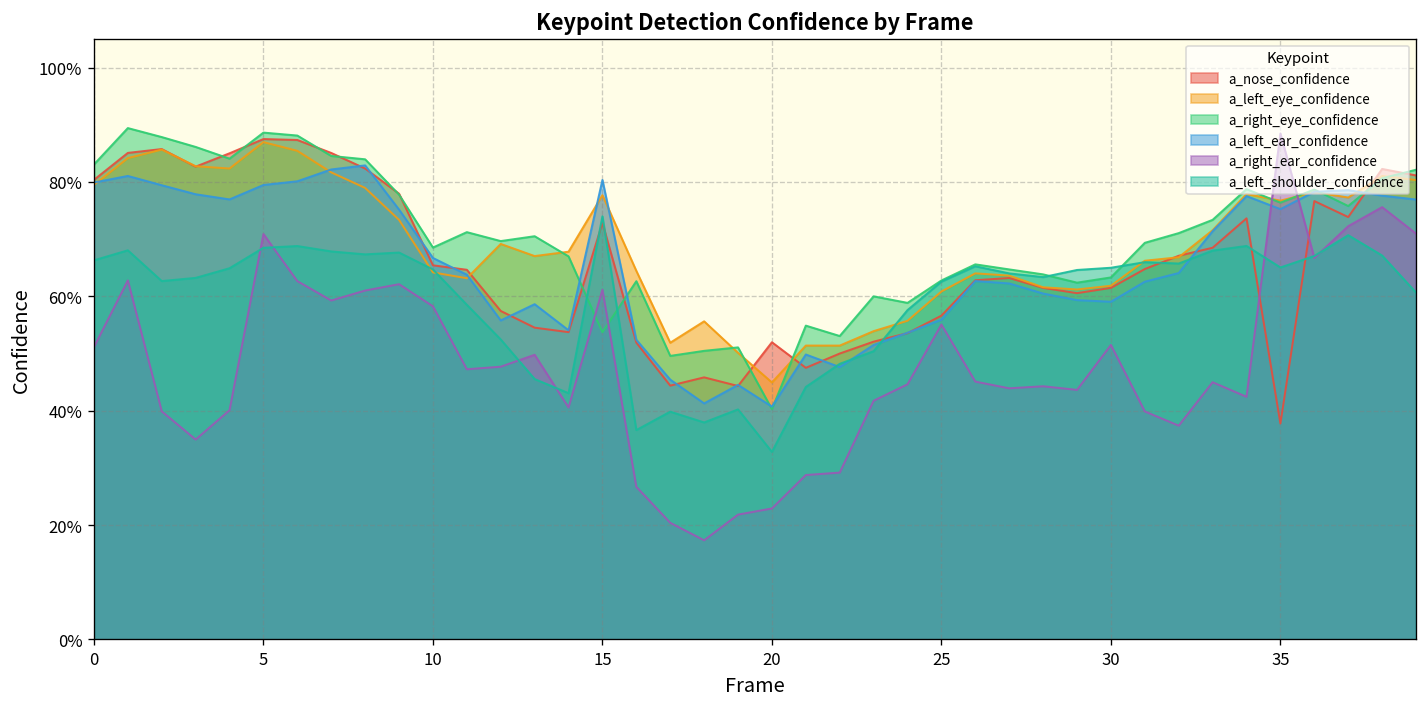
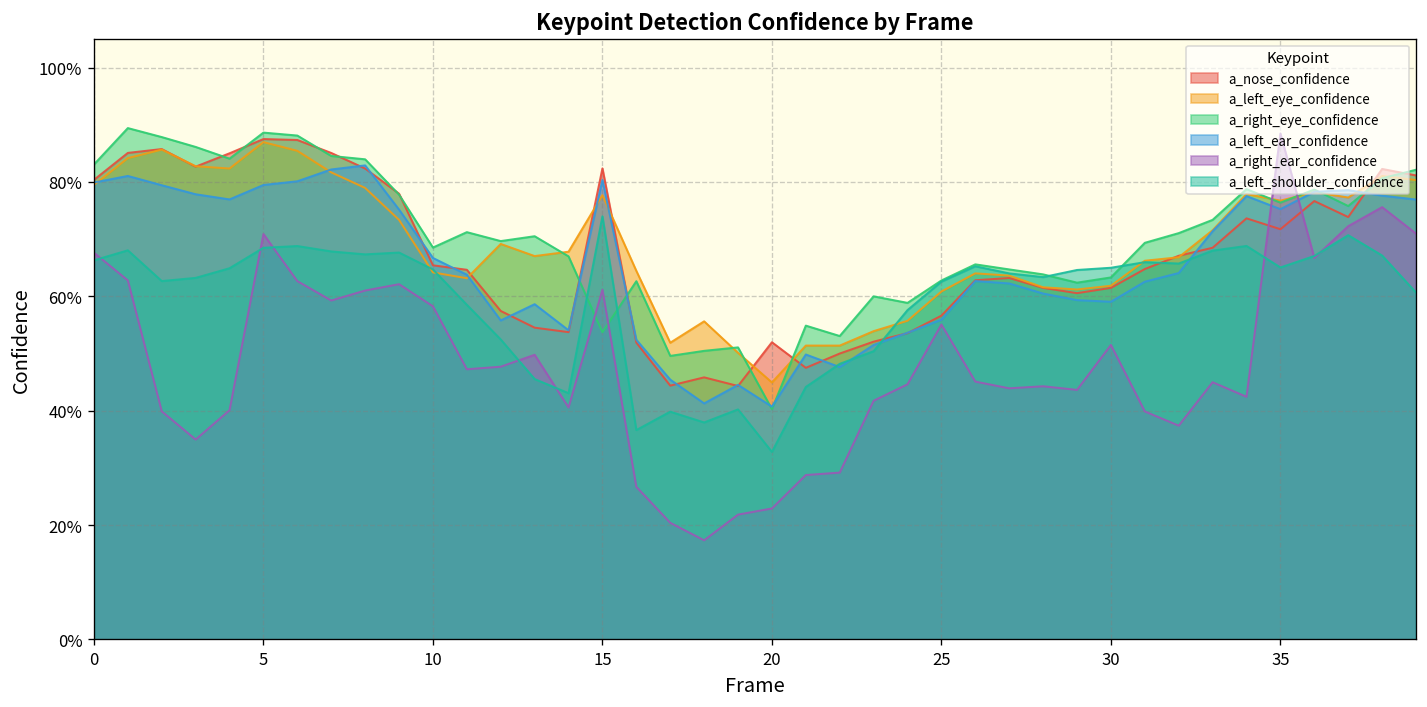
a_right_ear_confidence, 0: 51% -> 68%
a_nose_confidence, 15: 73% -> 82%
a_nose_confidence, 35: 38% -> 72%
